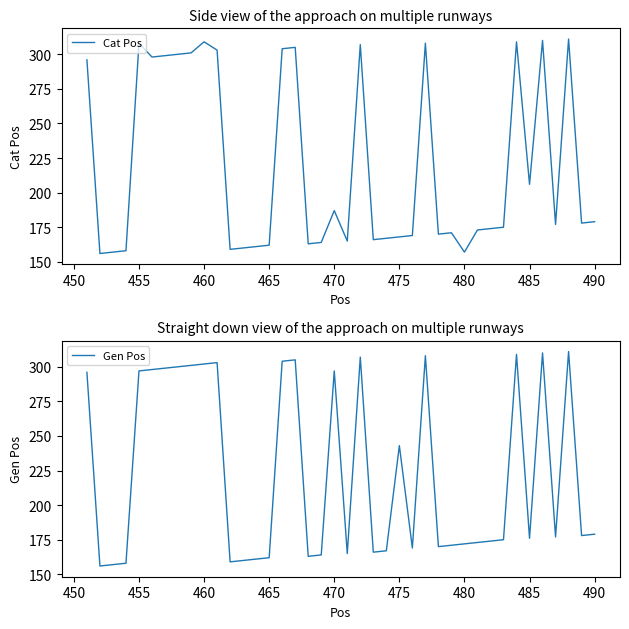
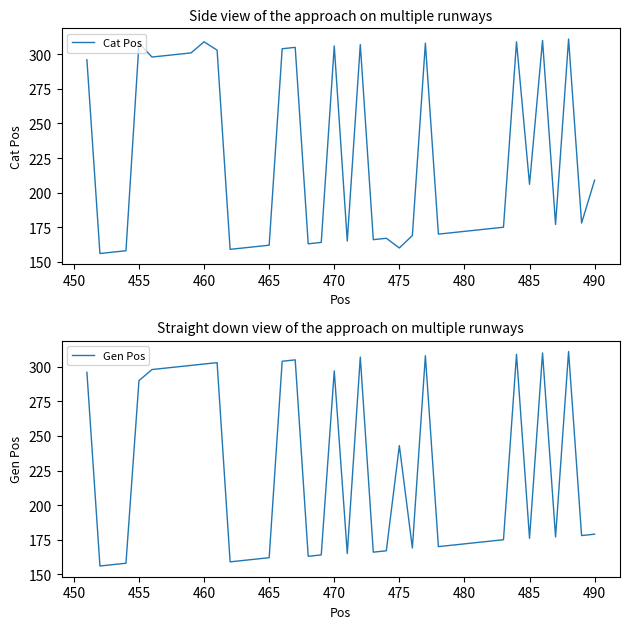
Side view of the approach on multiple runways, 470: 187 -> 306
Side view of the approach on multiple runways, 475: 168 -> 160
Side view of the approach on multiple runways, 480: 157 -> 172
Side view of the approach on multiple runways, 490: 179 -> 209
Straight down view of the approach on multiple runways, 455: 297 -> 290
